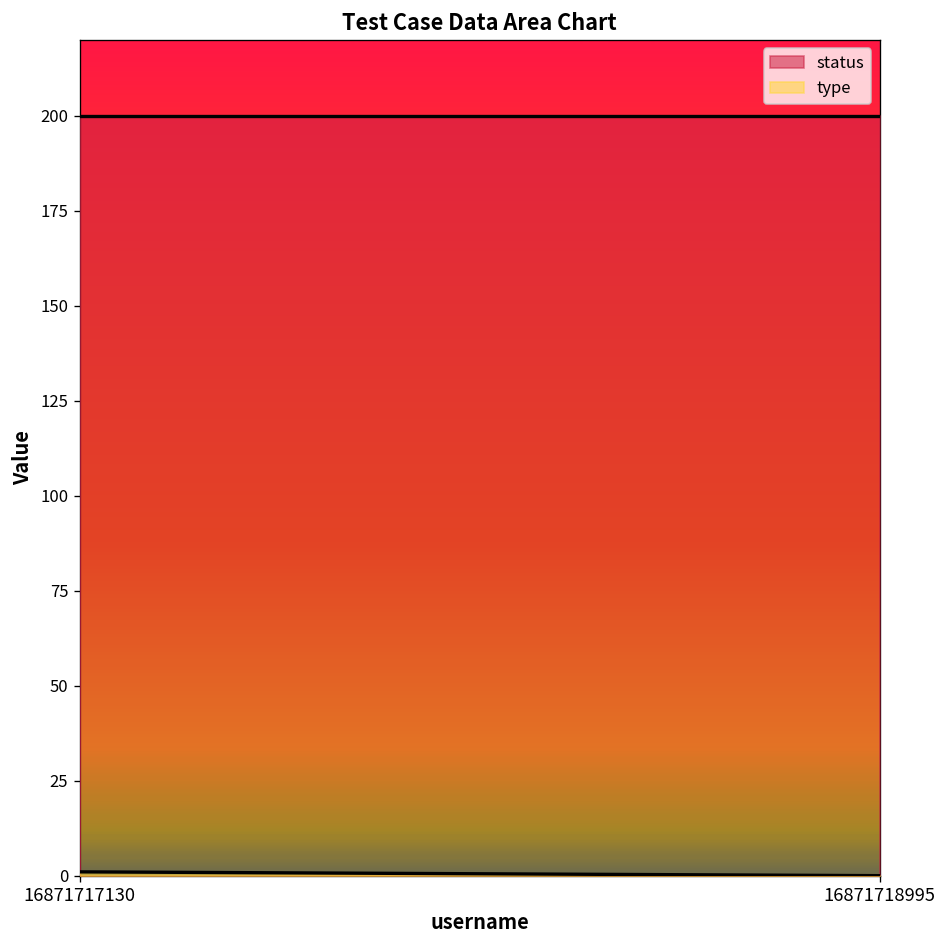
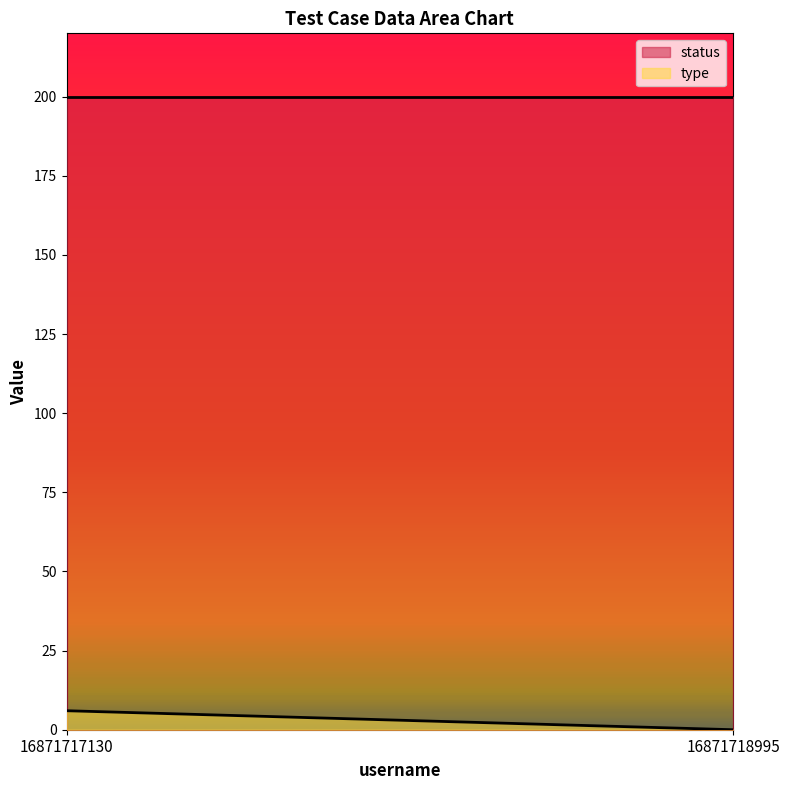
type, 16871717130: 1 -> 6
